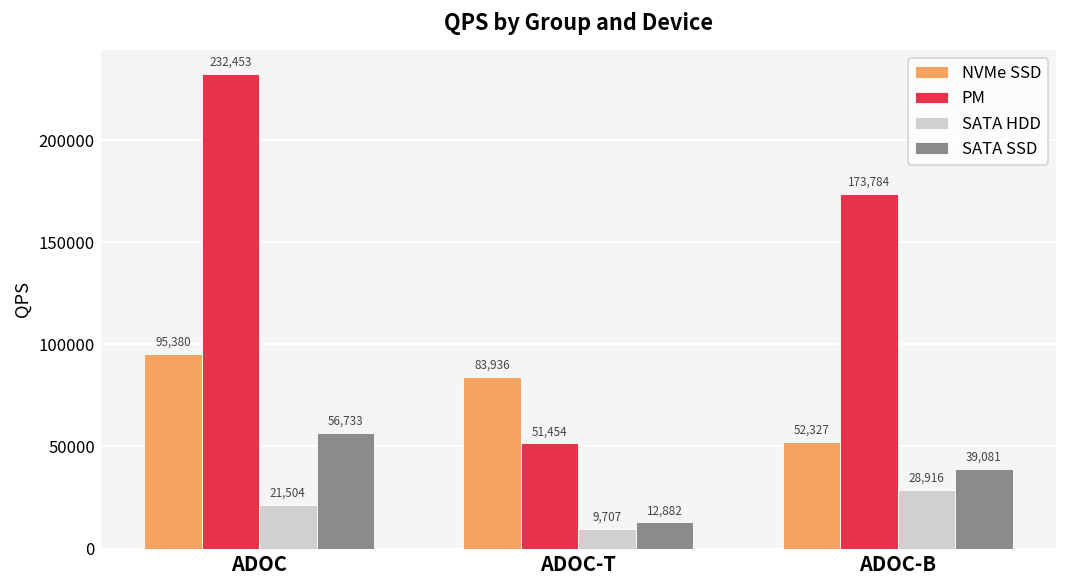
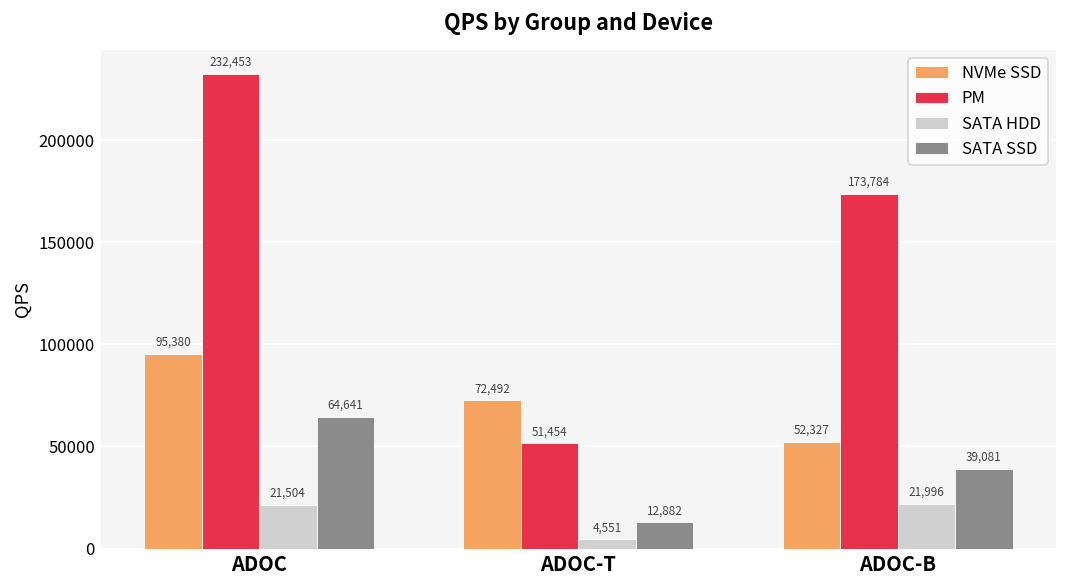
SATA SSD, ADOC: 56,733 -> 64,641
NVMe SSD, ADOC-T: 83,936 -> 72,492
SATA HDD, ADOC-T: 9,707 -> 4,551
SATA HDD, ADOC-B: 28,916 -> 21,996
